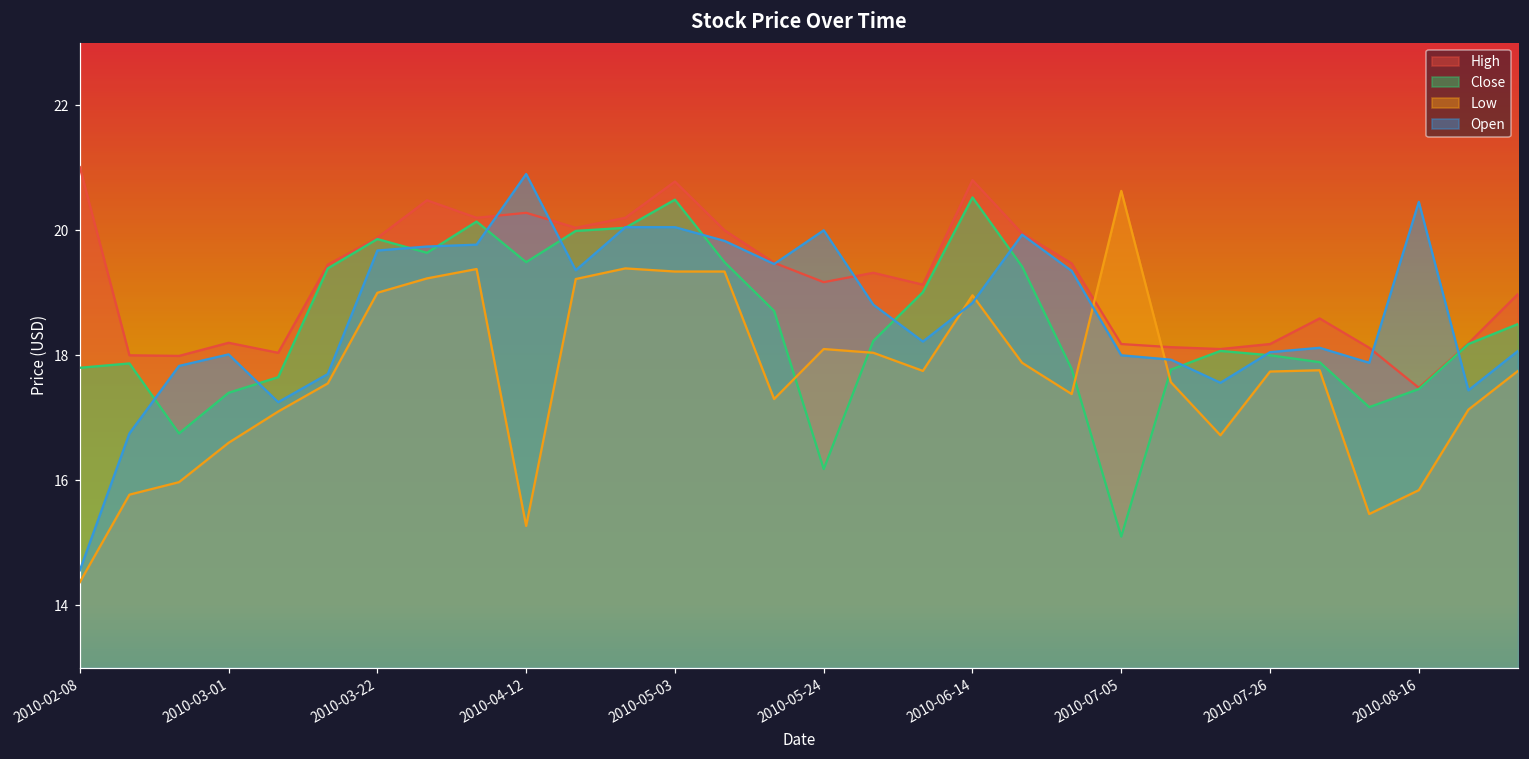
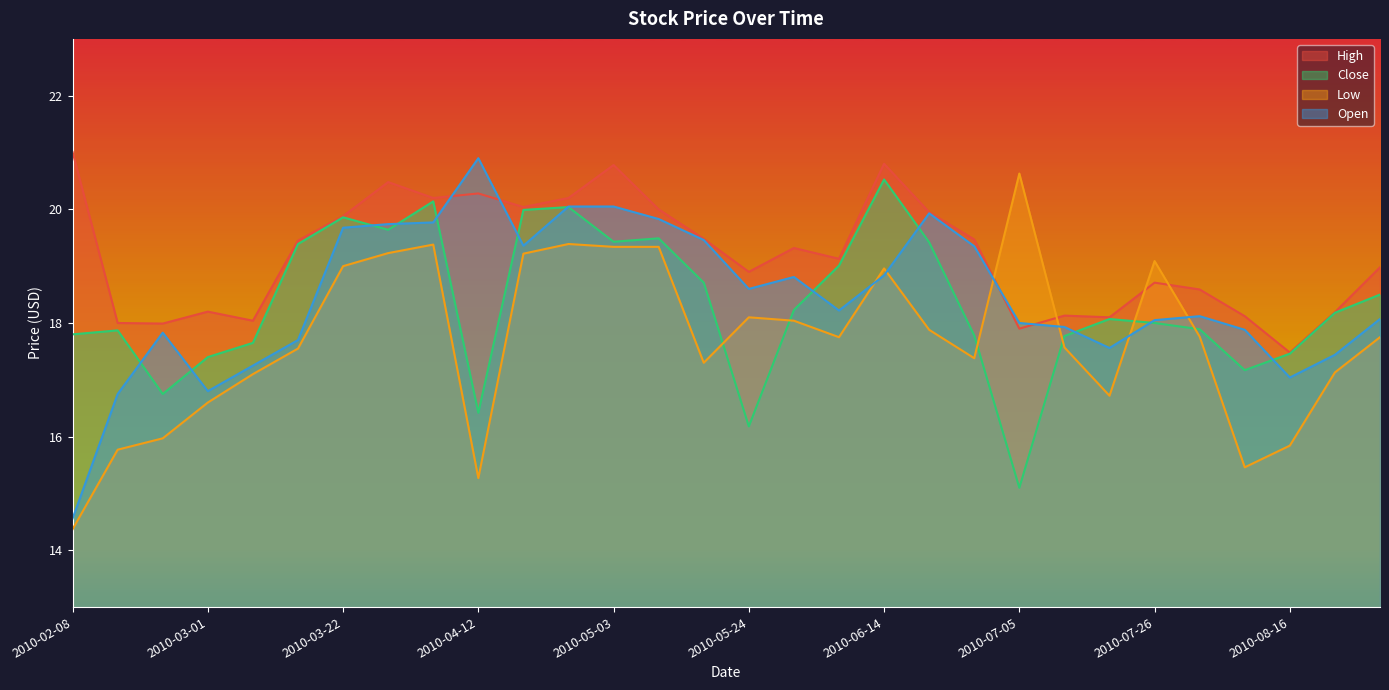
Open, 2010-03-01: 18.0 -> 16.8
Close, 2010-04-12: 19.5 -> 16.4
Close, 2010-05-03: 20.5 -> 19.4
High, 2010-05-24: 19.2 -> 18.9
Open, 2010-05-24: 20.0 -> 18.6
High, 2010-07-05: 18.2 -> 17.9
High, 2010-07-26: 18.2 -> 18.7
Low, 2010-07-26: 17.7 -> 19.1
Open, 2010-08-16: 20.5 -> 17.0
